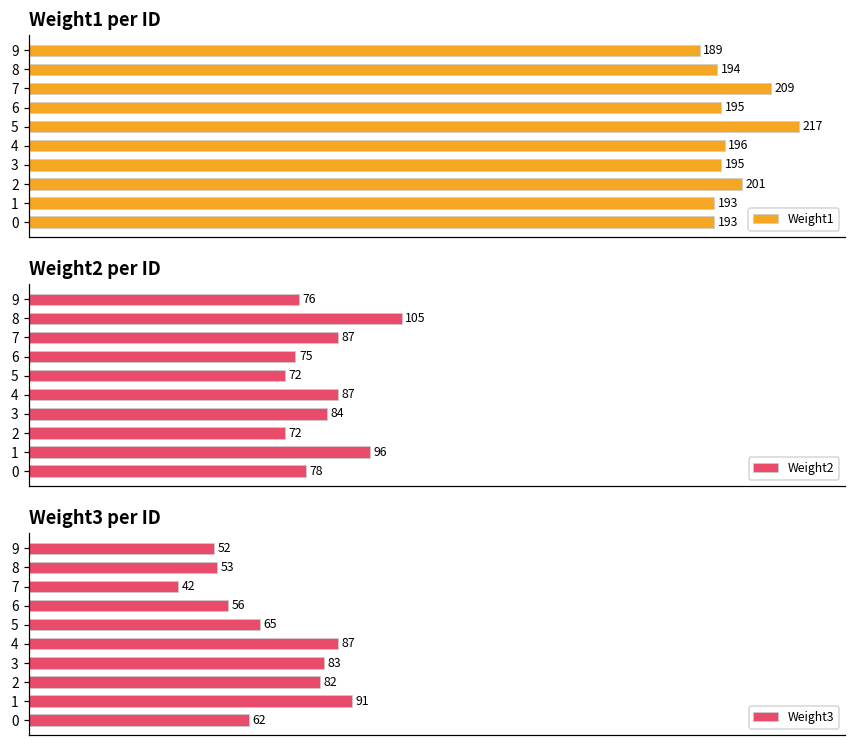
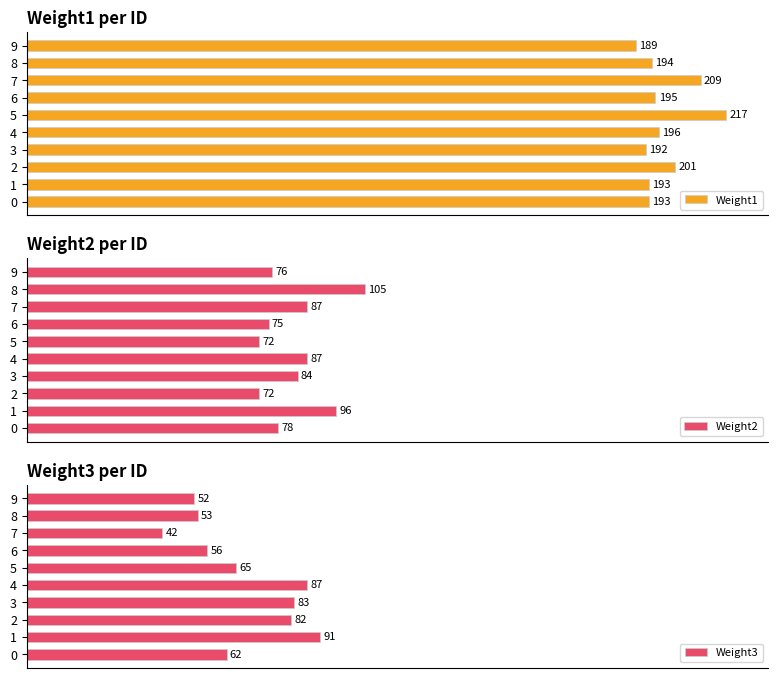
Weight1 per ID, 3: 195 -> 192
